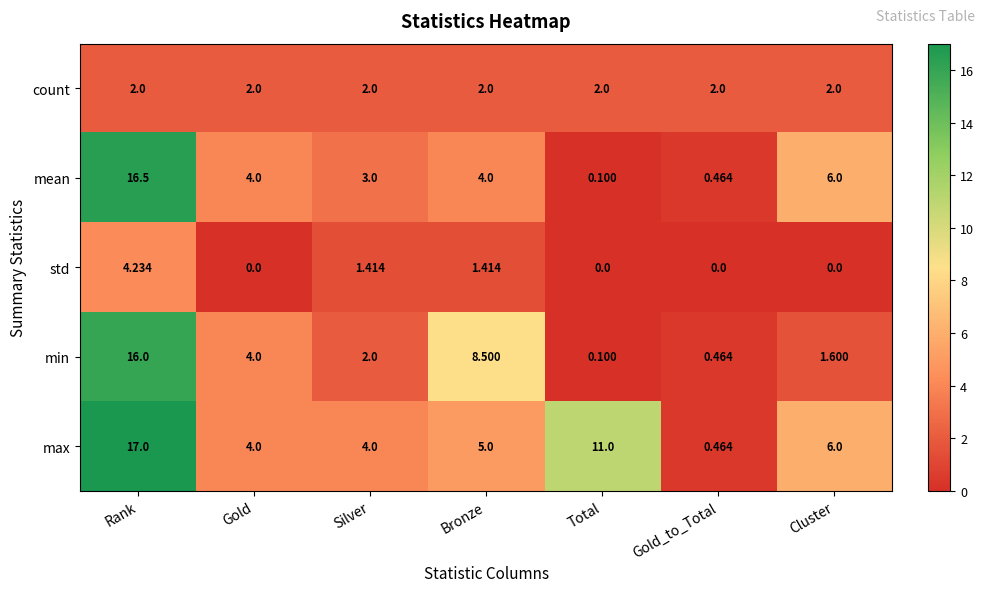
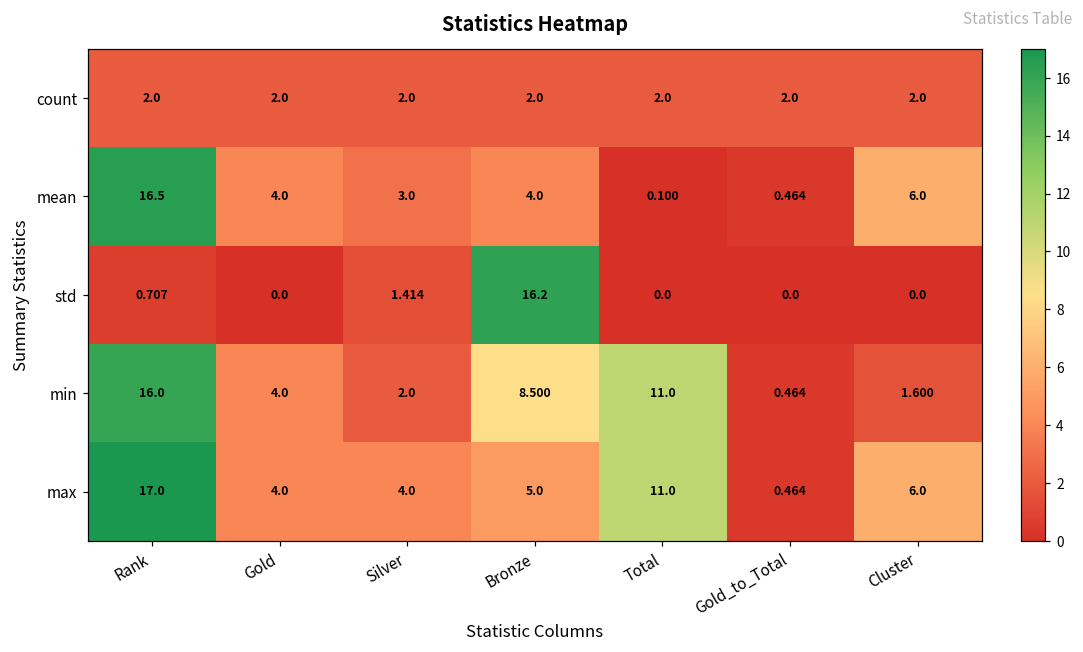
std, Rank: 4.234 -> 0.707
std, Bronze: 1.414 -> 16.2
min, Total: 0.100 -> 11.0
